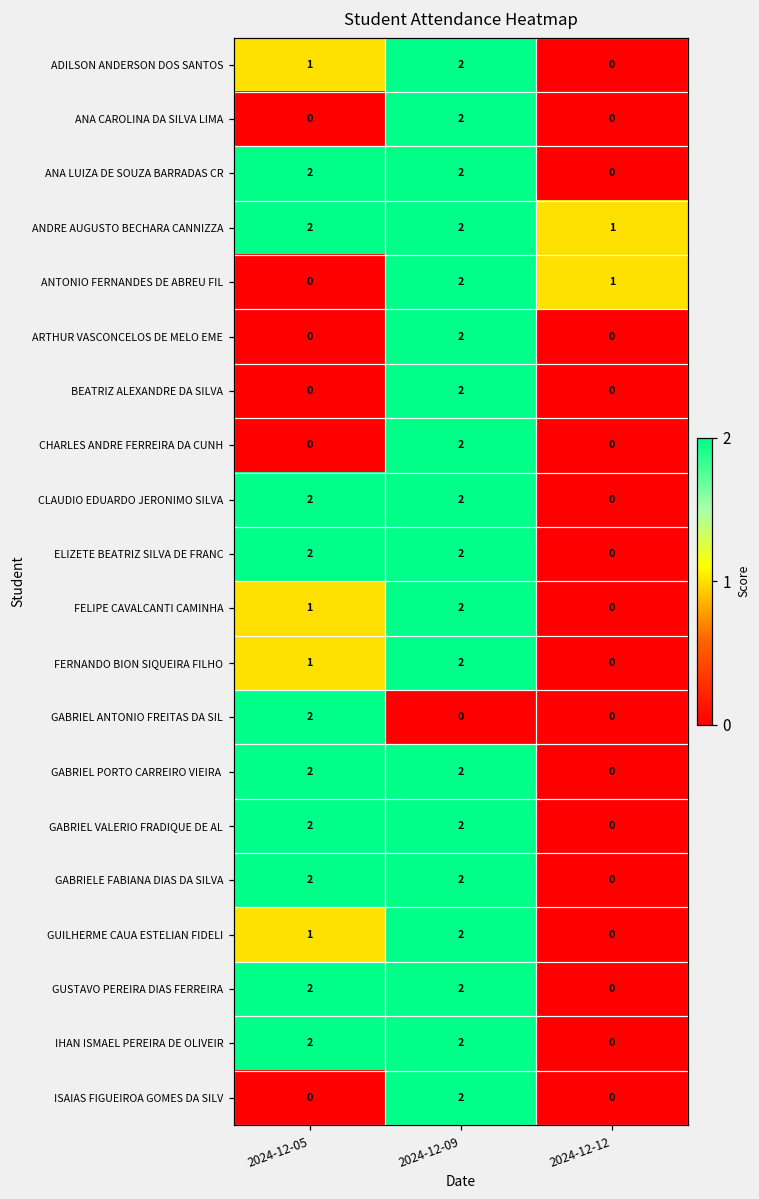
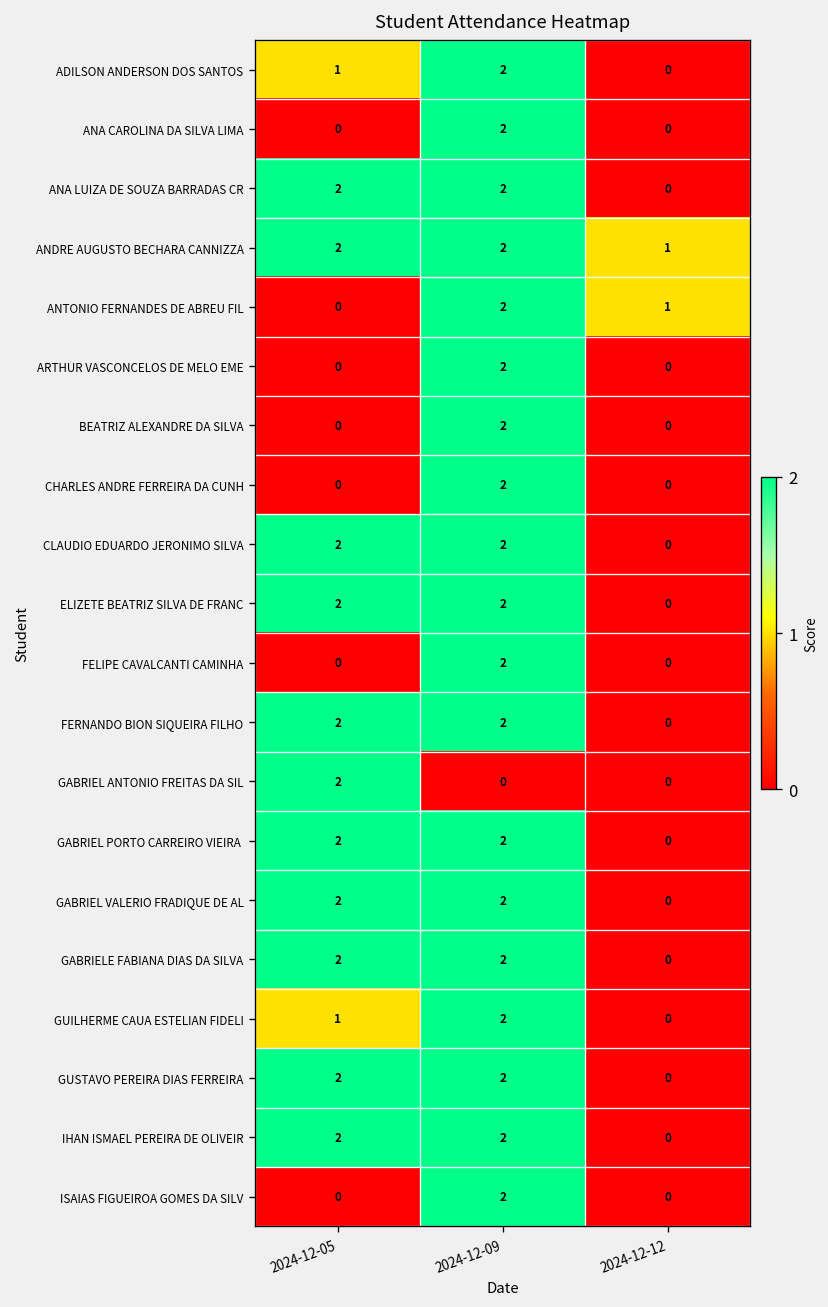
FELIPE CAVALCANTI CAMINHA, 2024-12-05: 1 -> 0
FERNANDO BION SIQUEIRA FILHO, 2024-12-05: 1 -> 2
